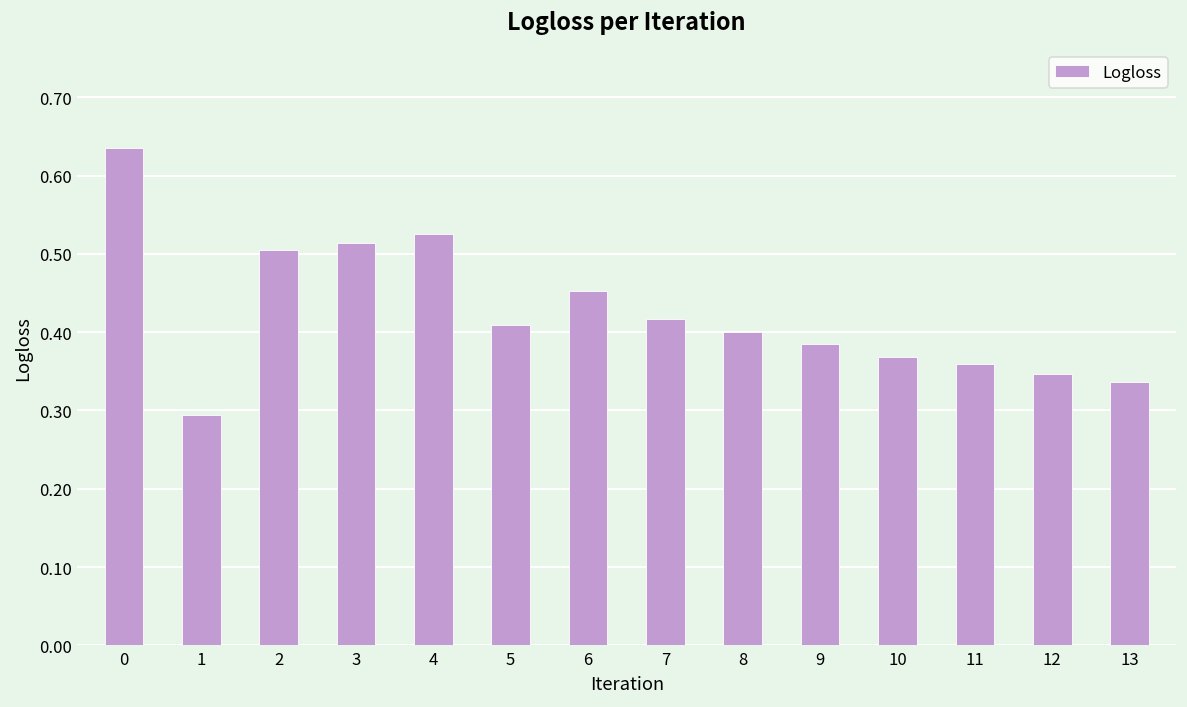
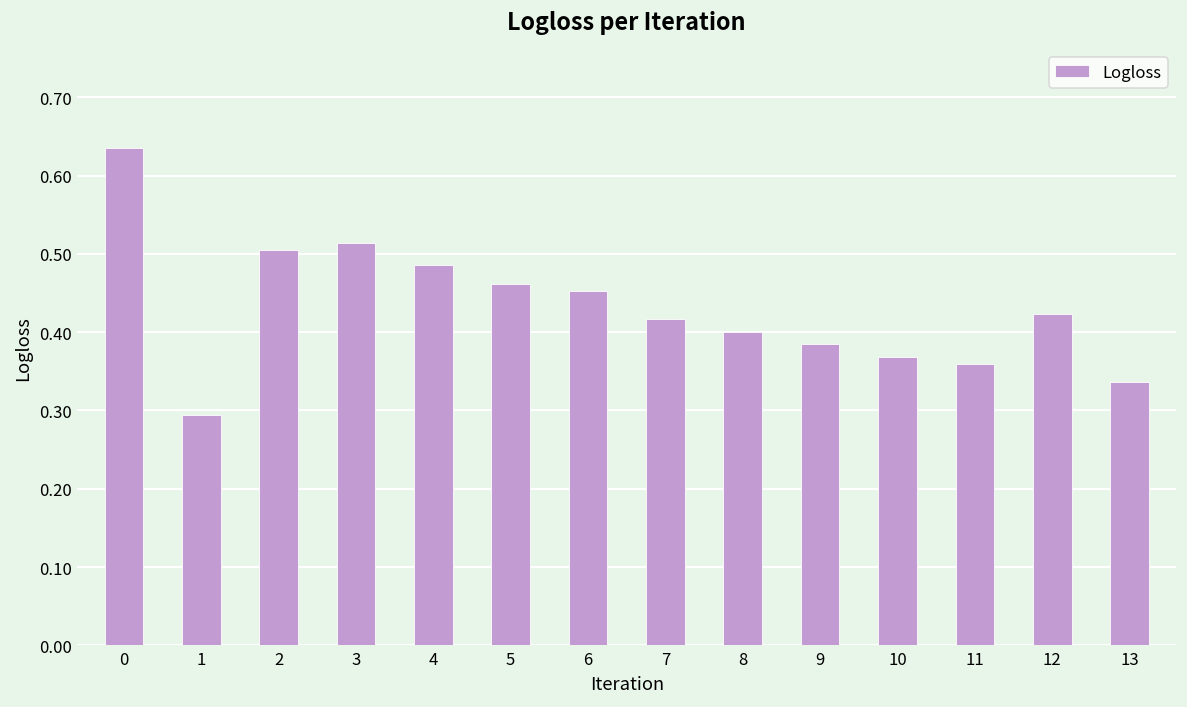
4: 0.53 -> 0.49
5: 0.41 -> 0.46
12: 0.35 -> 0.42
